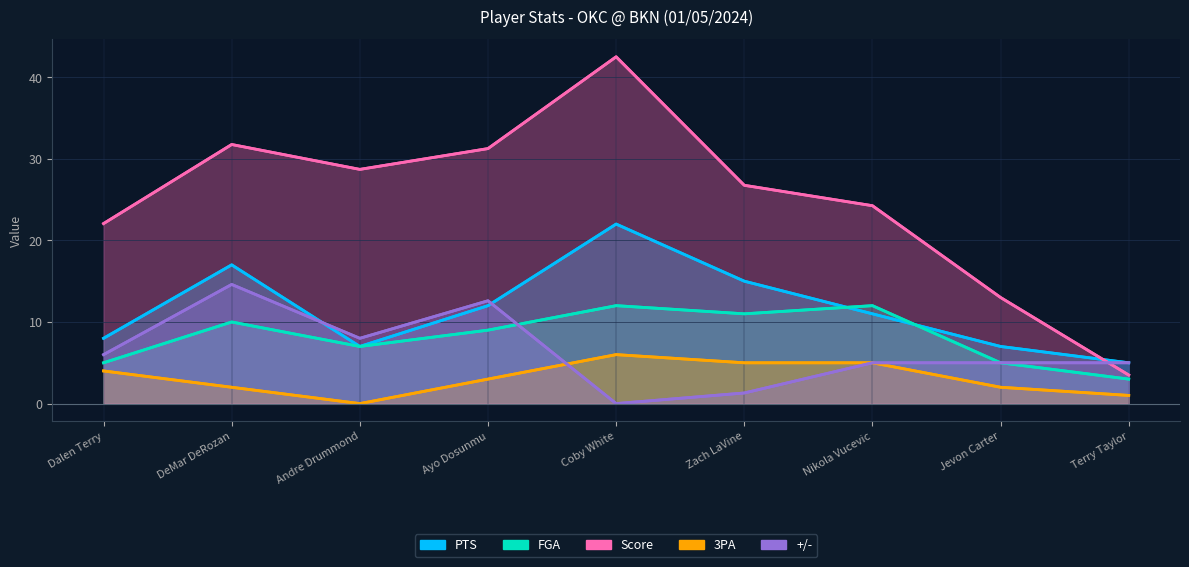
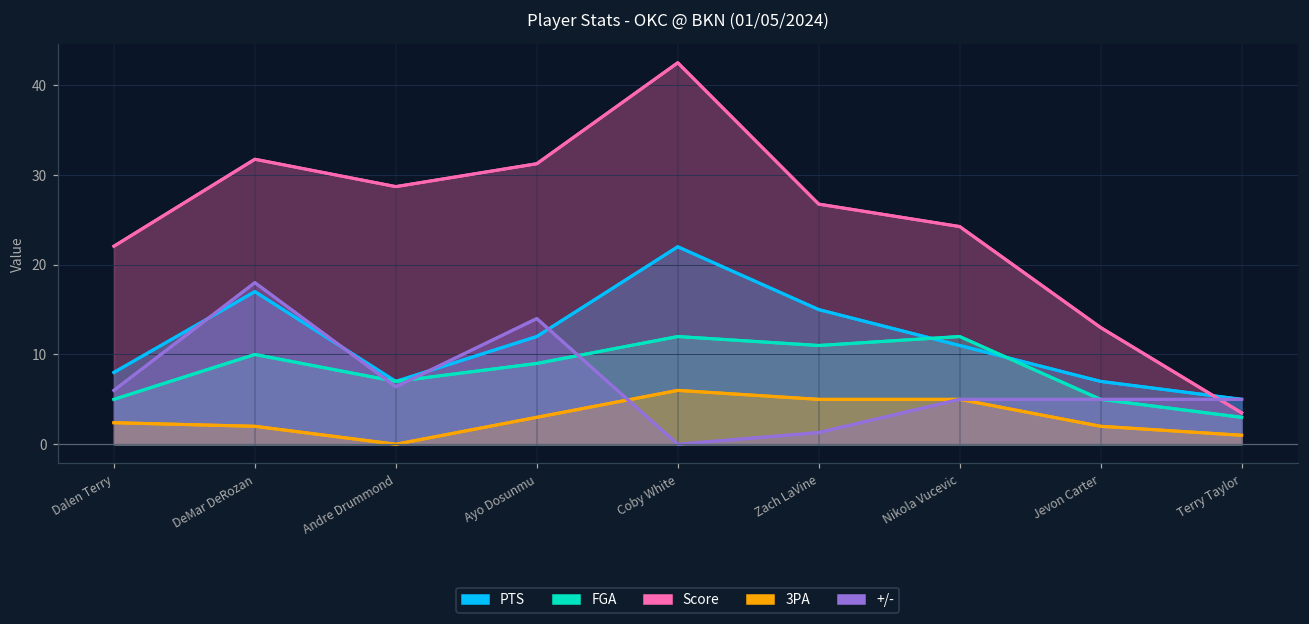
3PA, Dalen Terry: 4 -> 2
+/-, DeMar DeRozan: 15 -> 18
+/-, Andre Drummond: 8 -> 6
+/-, Ayo Dosunmu: 13 -> 14
